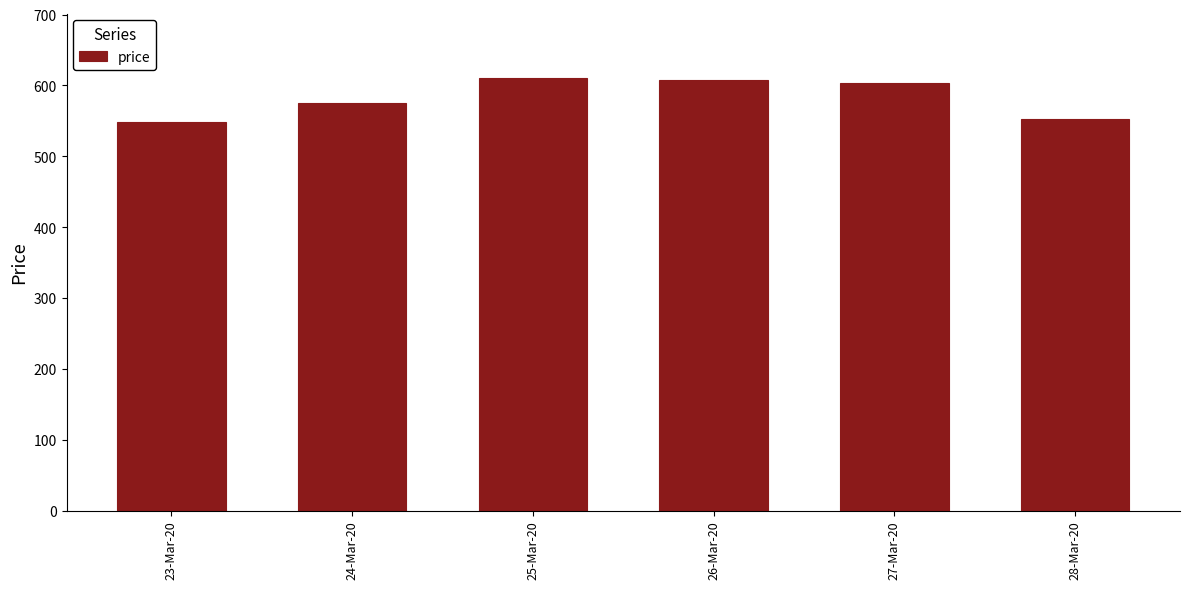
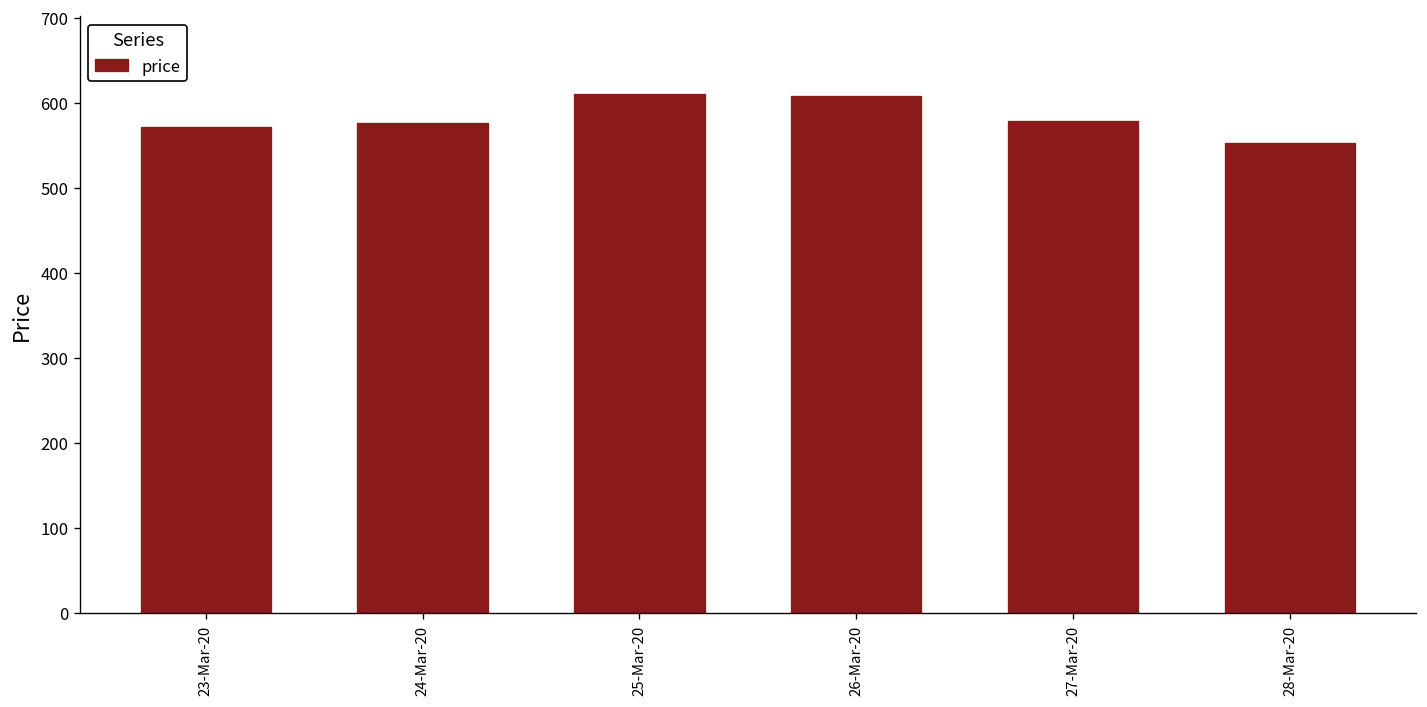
23-Mar-20: 550 -> 570
27-Mar-20: 600 -> 580
